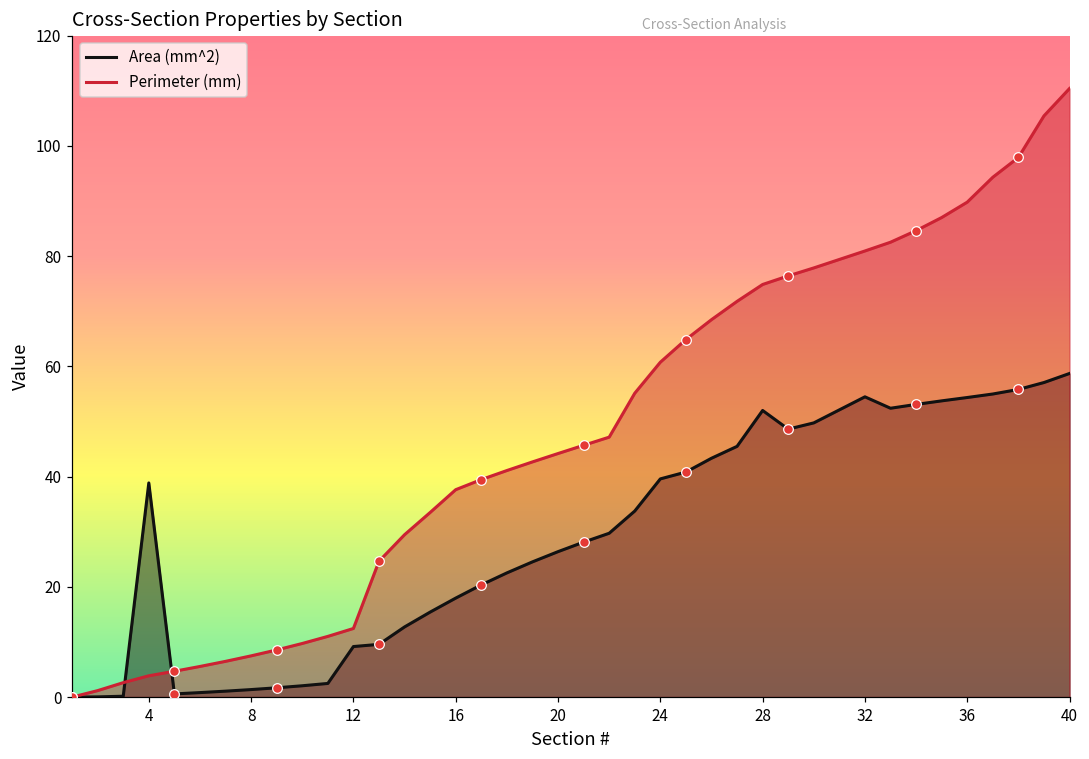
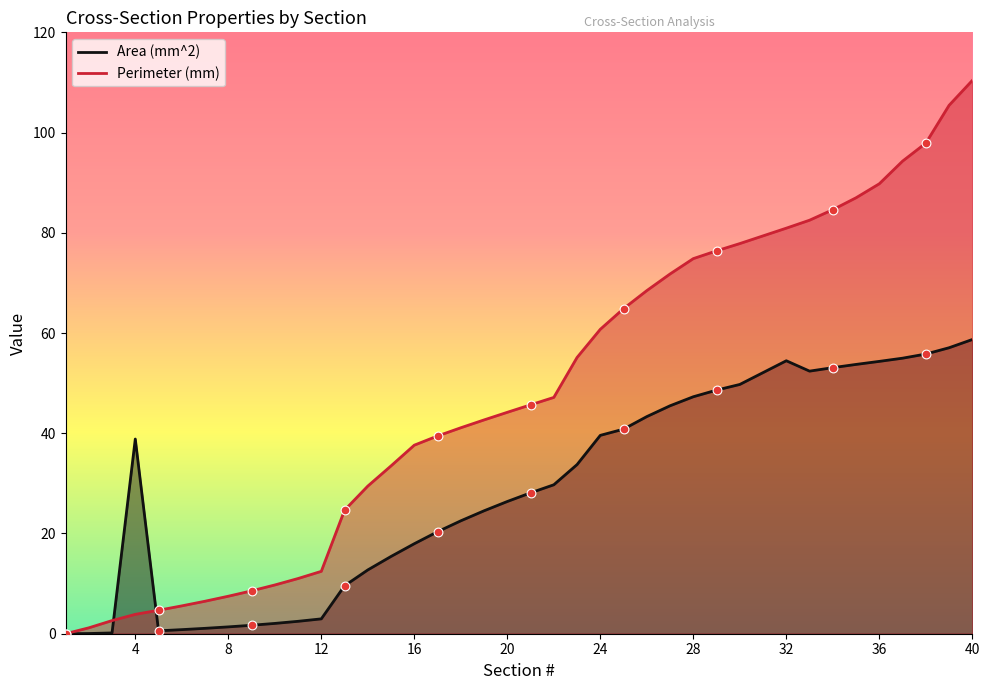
Area (mm^2), 12: 9 -> 3
Area (mm^2), 28: 52 -> 47
